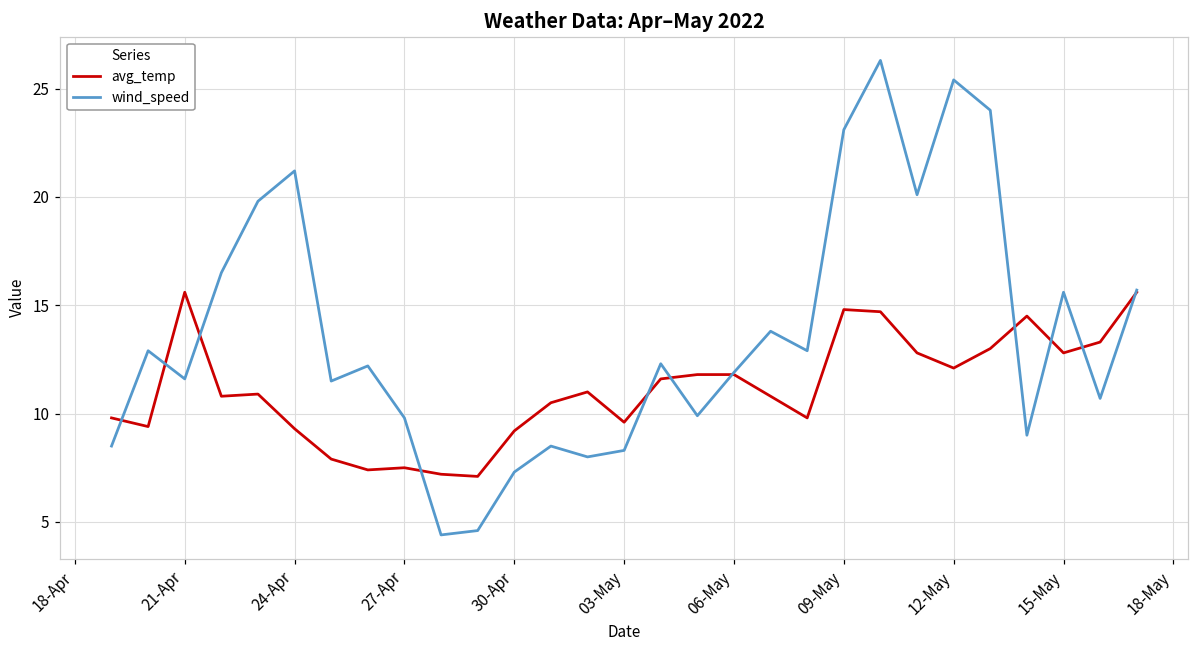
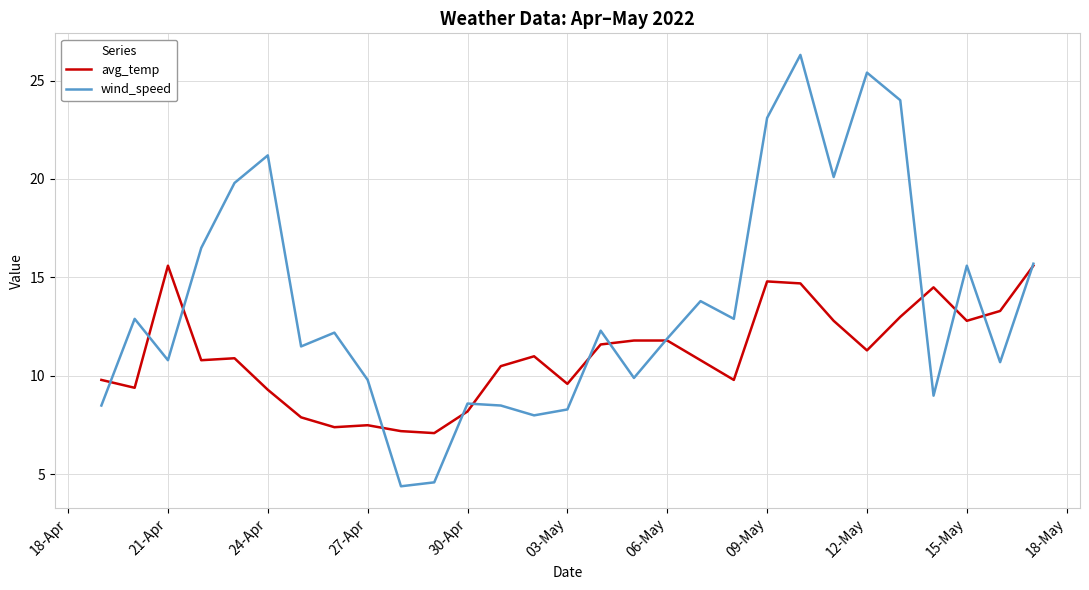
wind_speed, 21-Apr: 11.6 -> 10.8
avg_temp, 30-Apr: 9.2 -> 8.2
wind_speed, 30-Apr: 7.3 -> 8.6
avg_temp, 12-May: 12.1 -> 11.3
